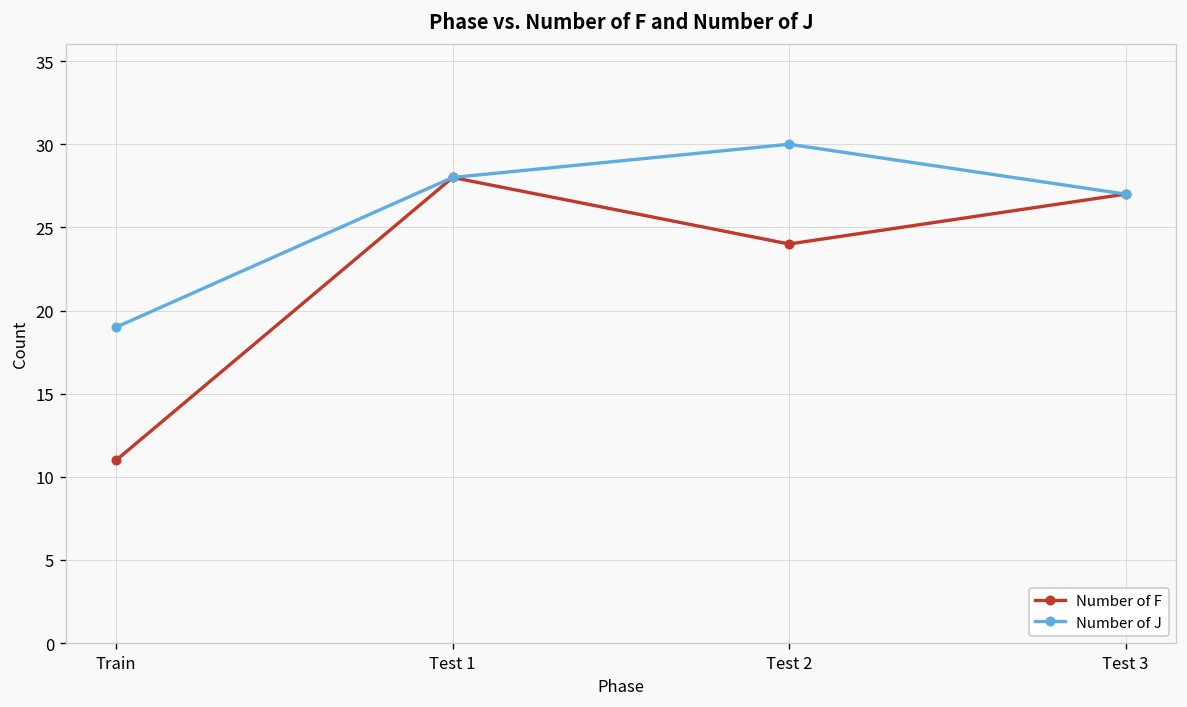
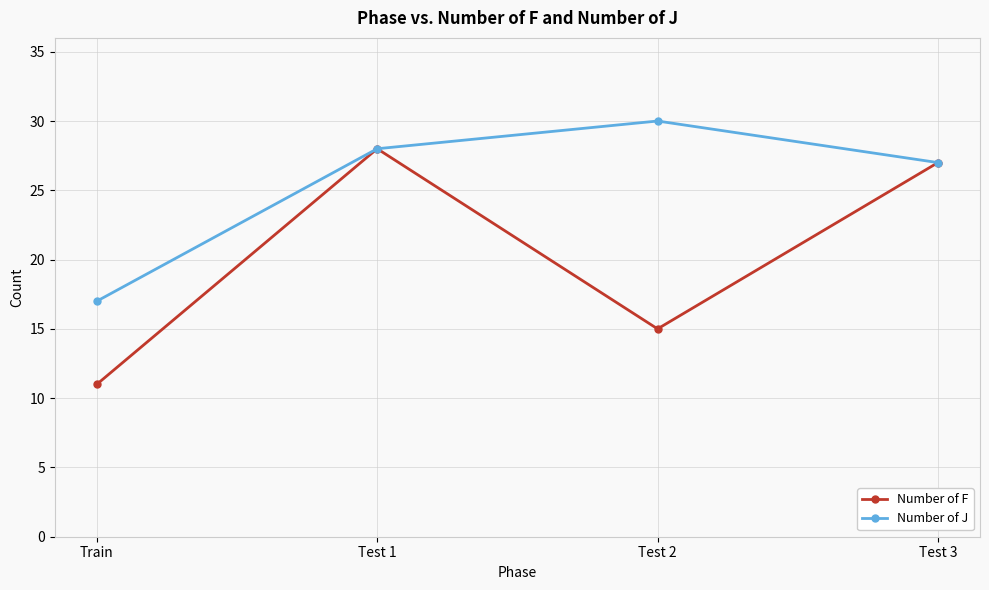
Number of J, Train: 19 -> 17
Number of F, Test 2: 24 -> 15
